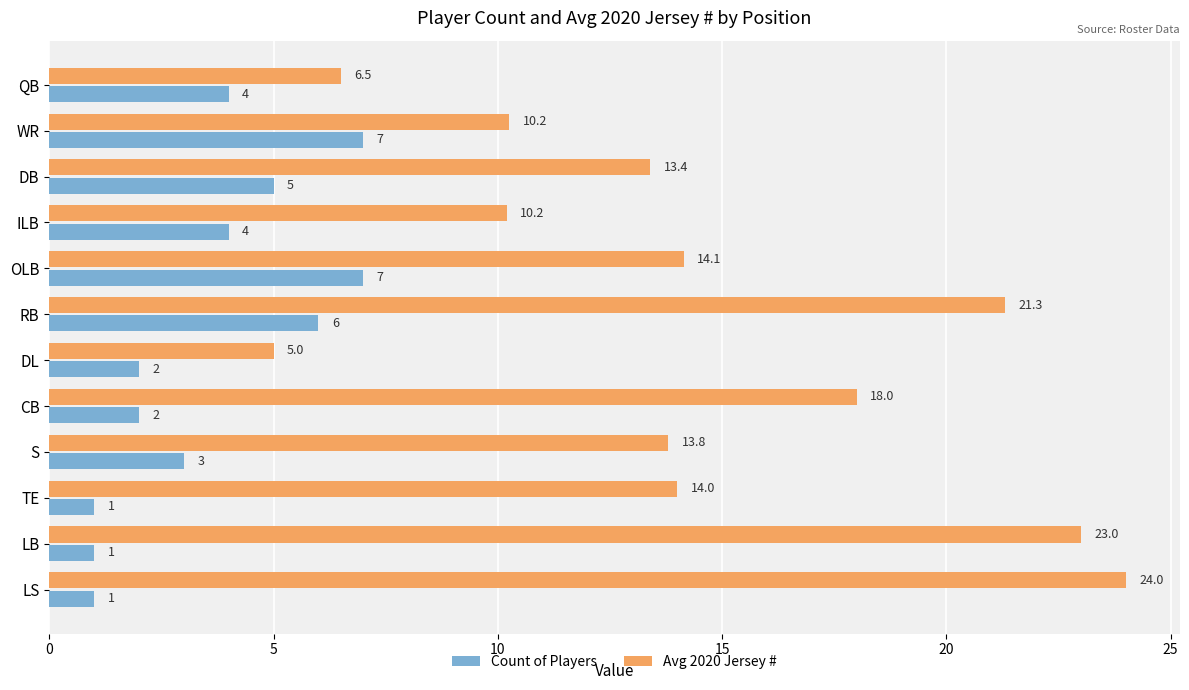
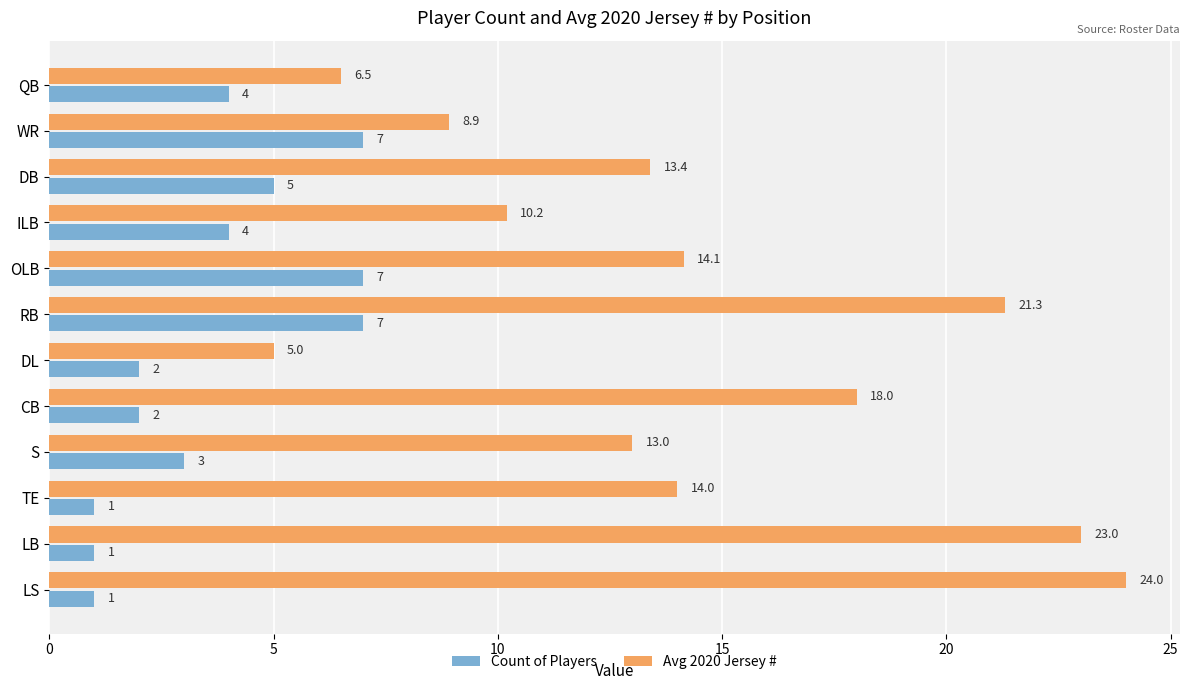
Avg 2020 Jersey #, WR: 10.2 -> 8.9
Count of Players, RB: 6 -> 7
Avg 2020 Jersey #, S: 13.8 -> 13.0
